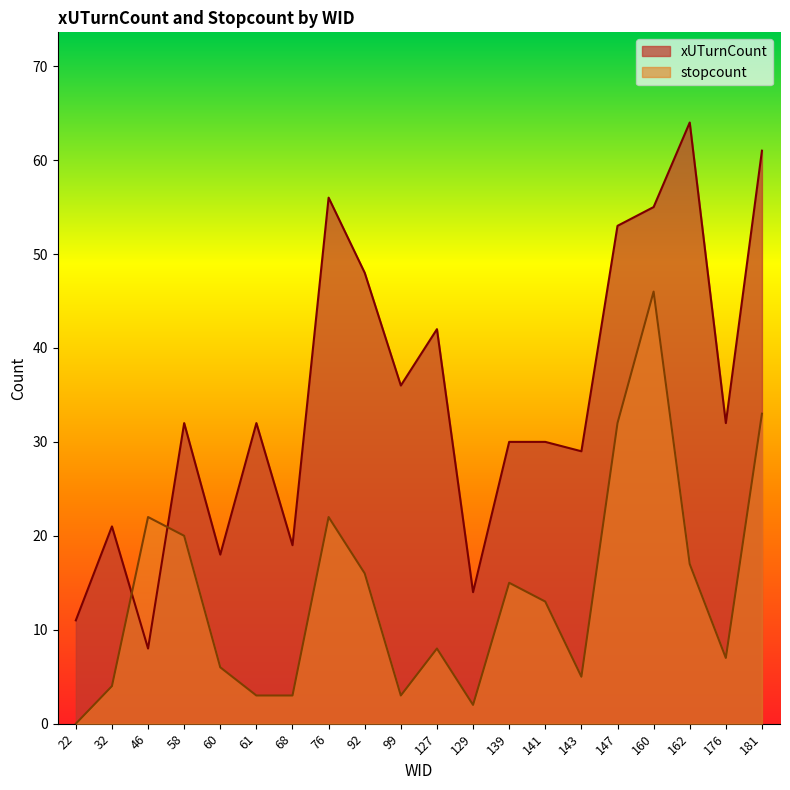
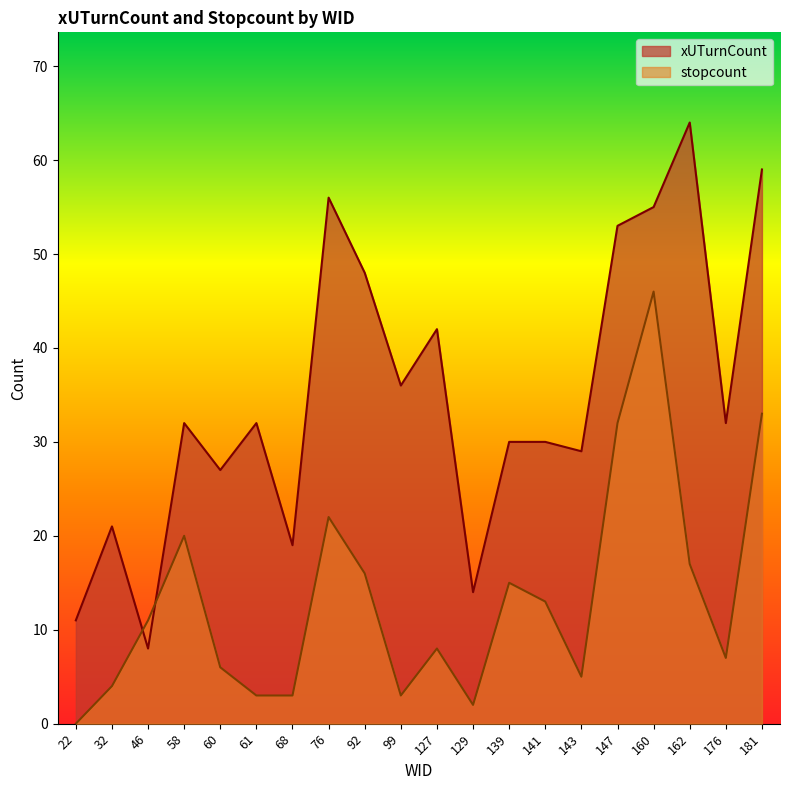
stopcount, 46: 22 -> 11
xUTurnCount, 60: 18 -> 27
xUTurnCount, 181: 61 -> 59
